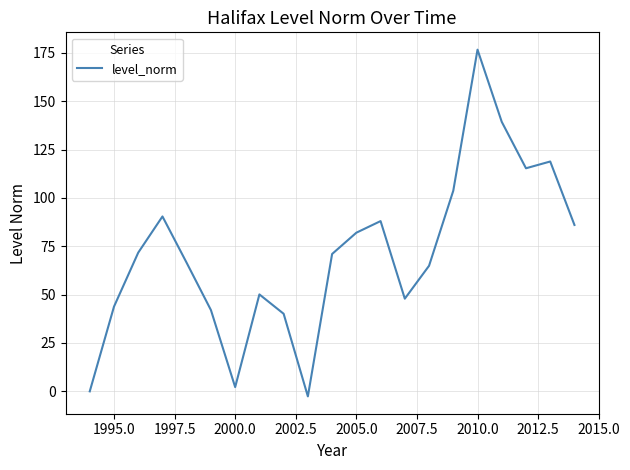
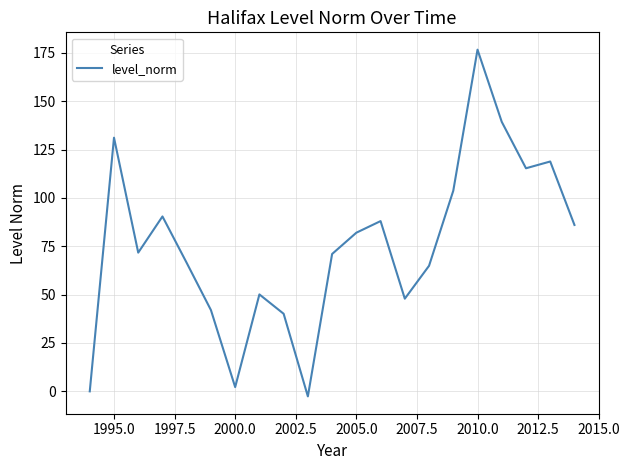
1995.0: 44 -> 131
